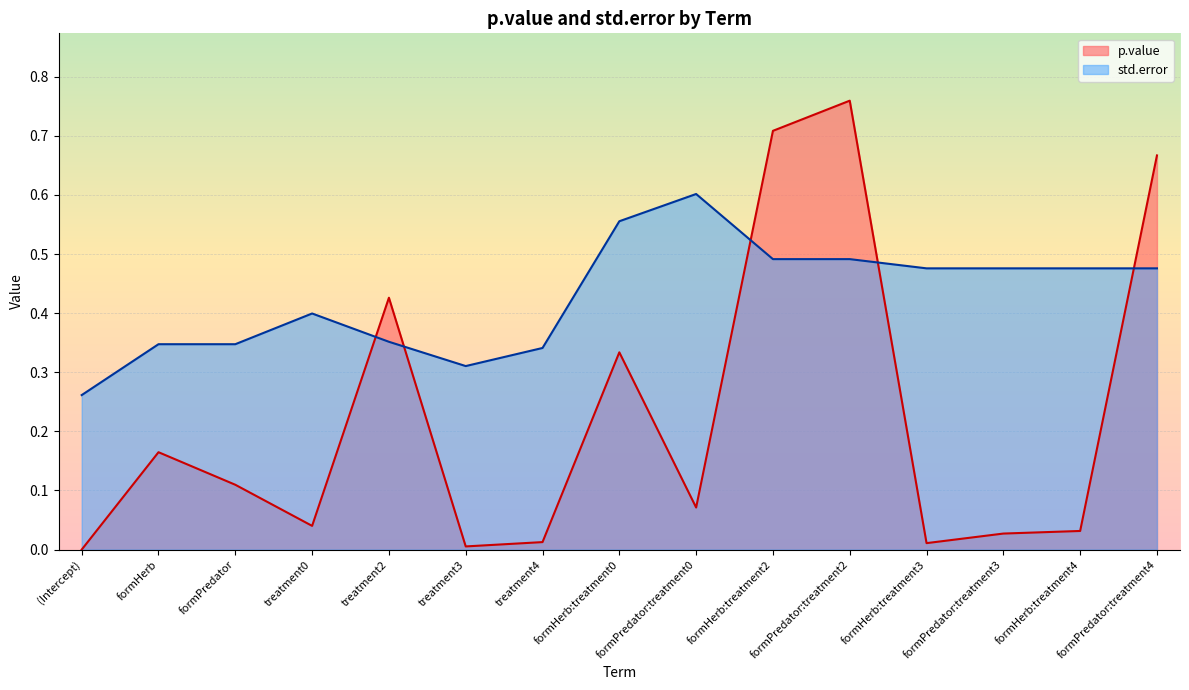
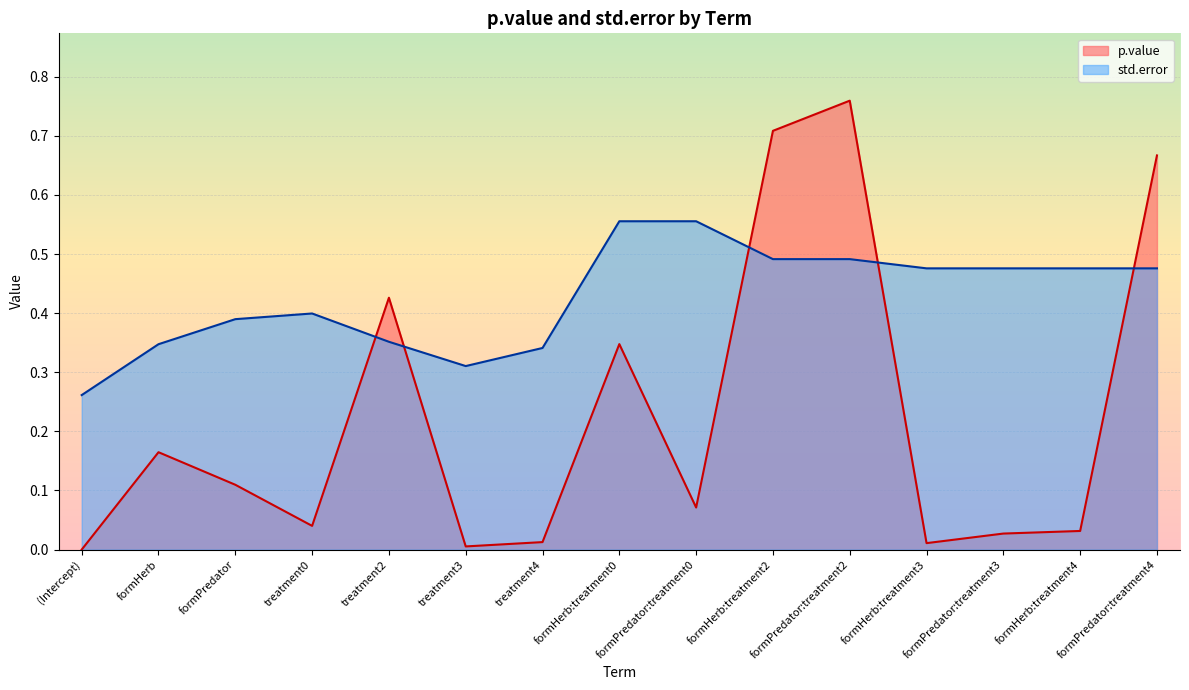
std.error, formPredator: 0.35 -> 0.39
p.value, formHerb:treatment0: 0.33 -> 0.35
std.error, formPredator:treatment0: 0.60 -> 0.56
